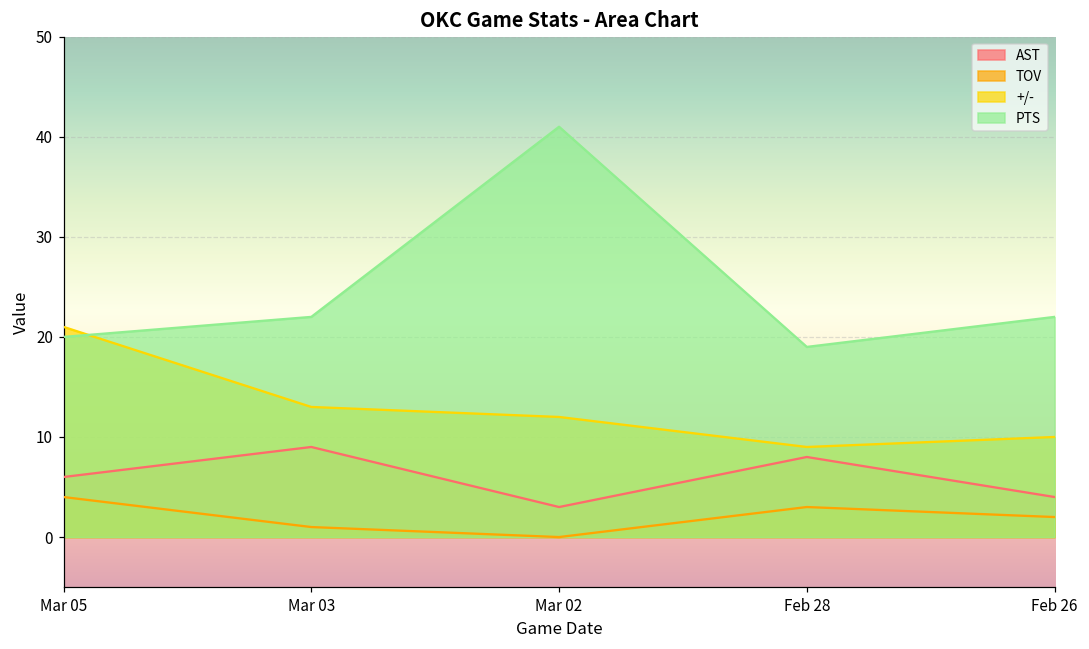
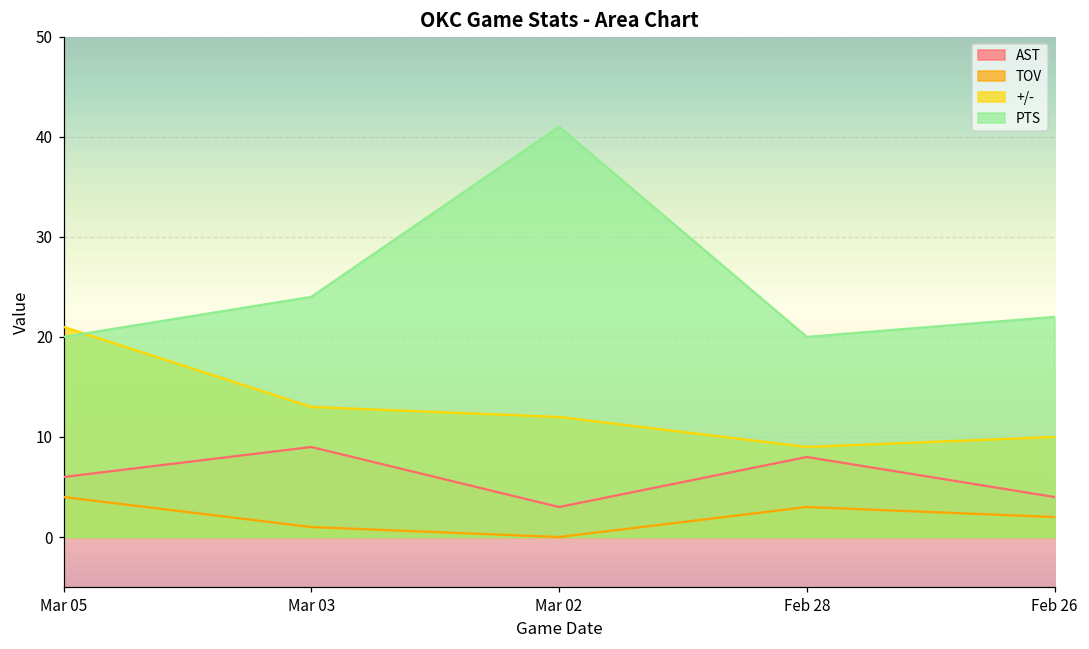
PTS, Mar 03: 22 -> 24
PTS, Feb 28: 19 -> 20
